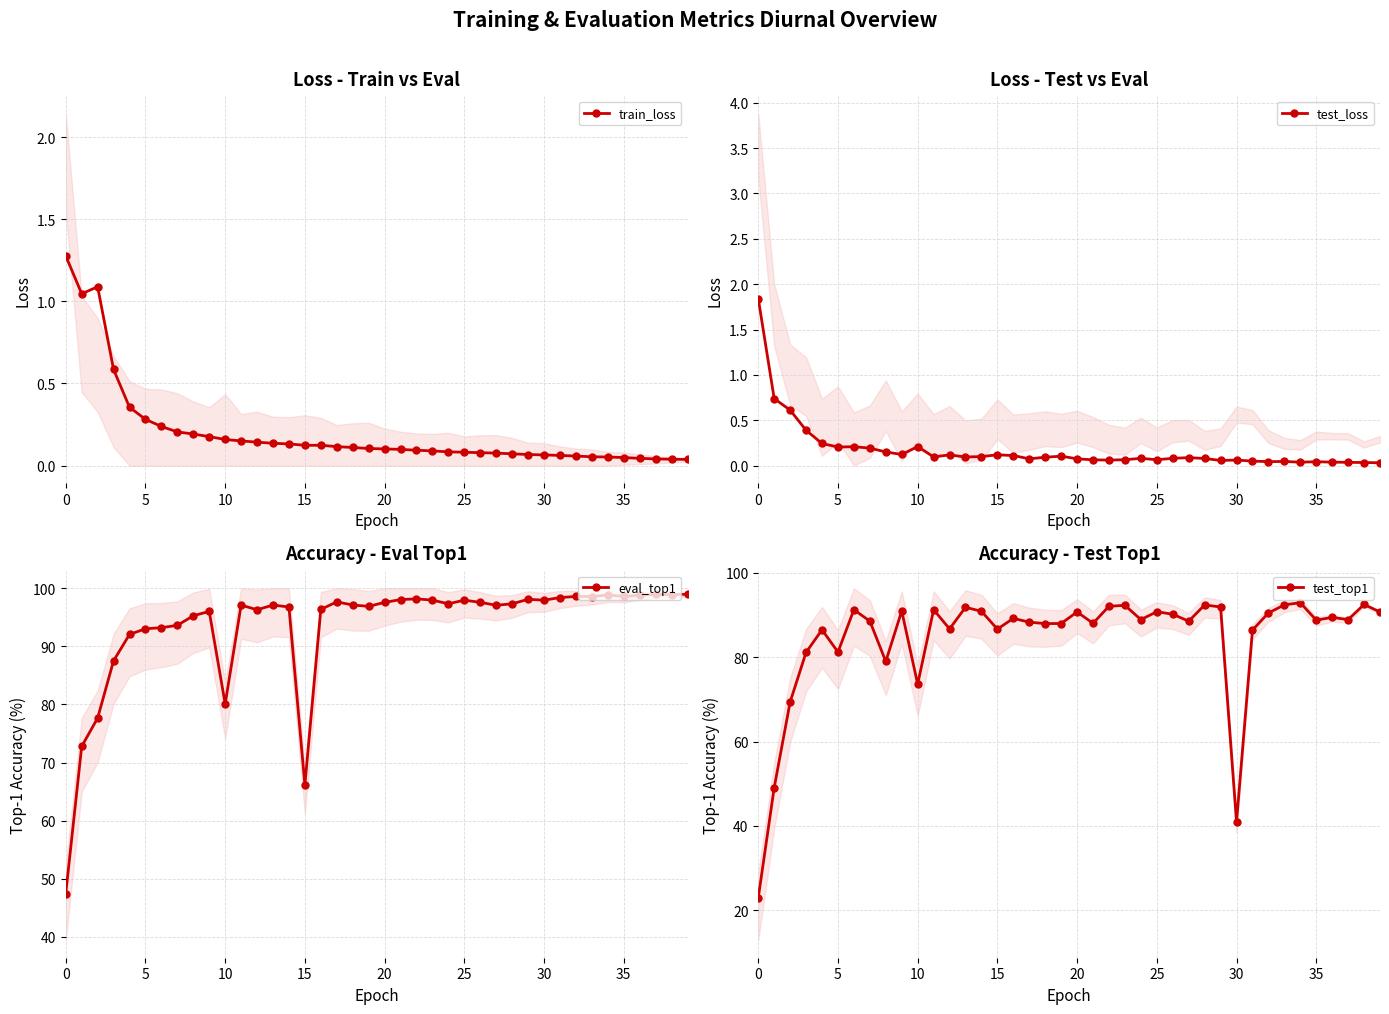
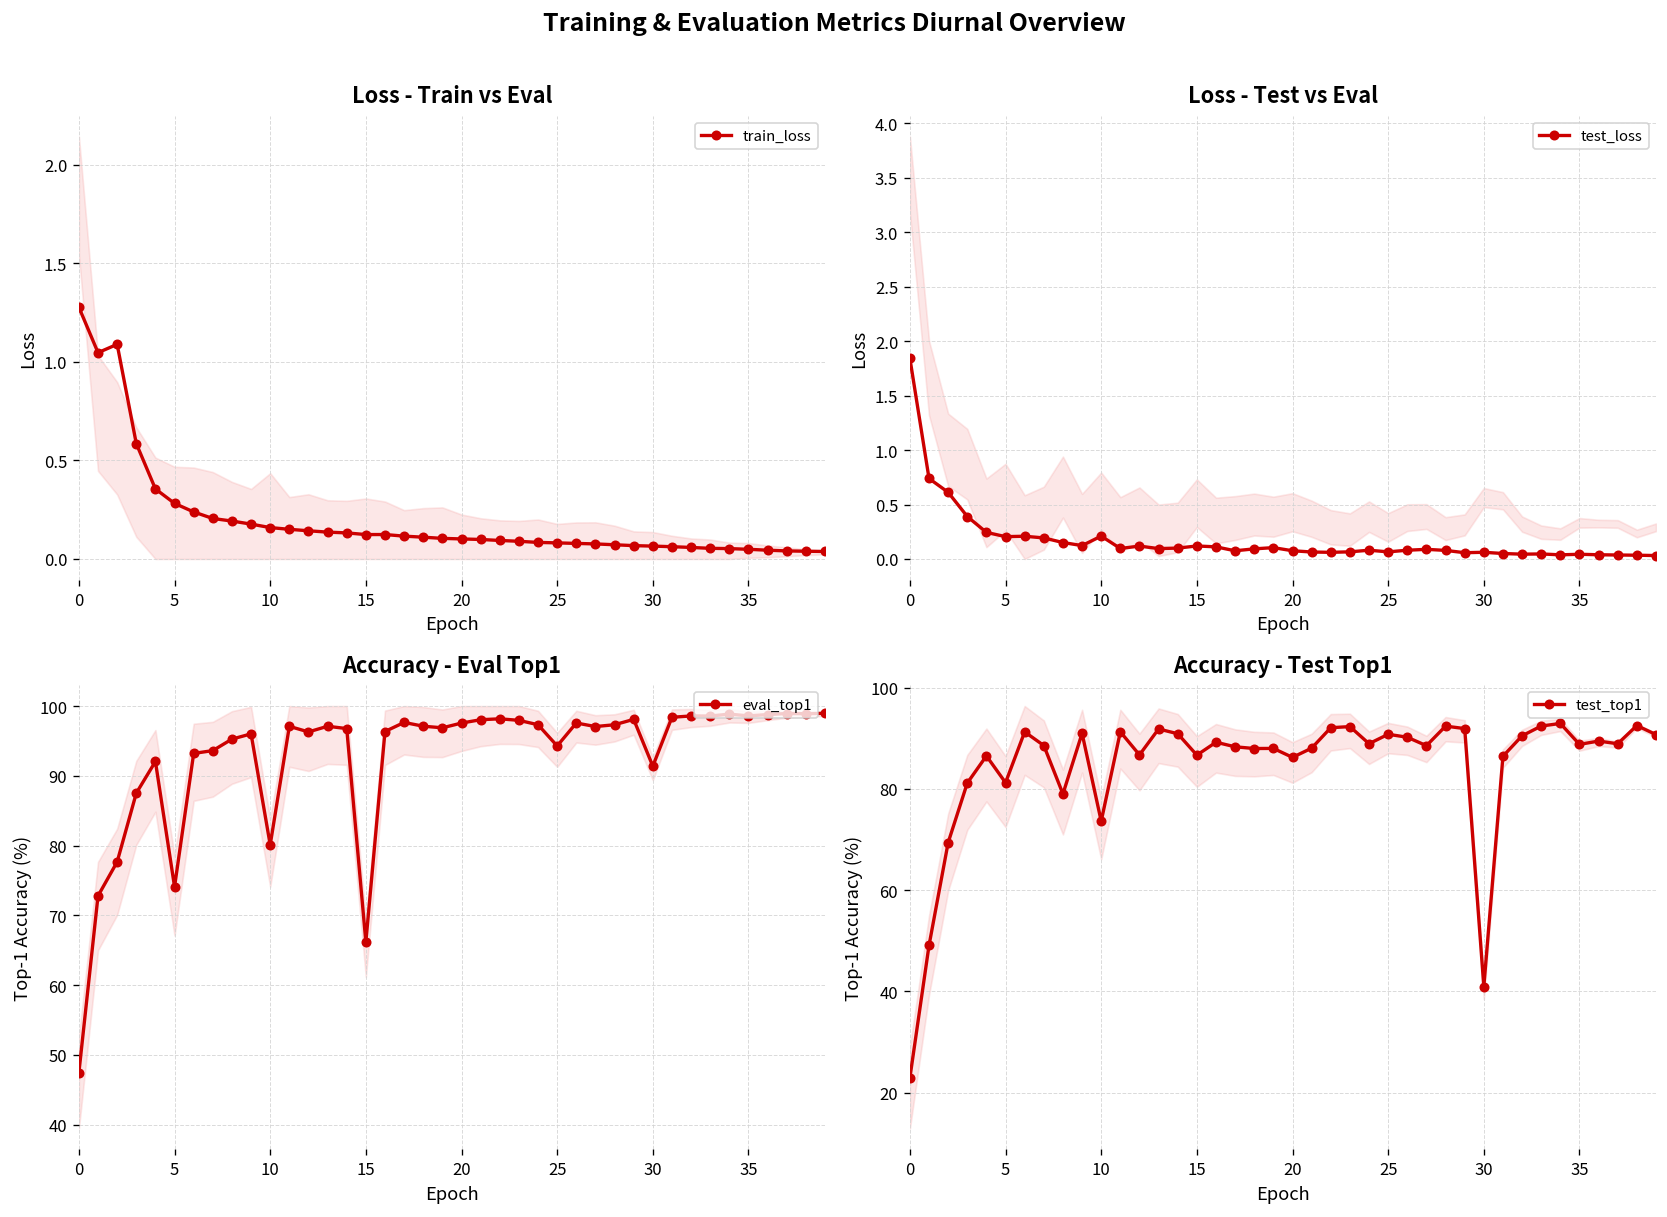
Accuracy - Eval Top1, eval_top1, 5: 93 -> 74
Accuracy - Eval Top1, eval_top1, 25: 98 -> 94
Accuracy - Eval Top1, eval_top1, 30: 98 -> 91
Accuracy - Test Top1, test_top1, 20: 91 -> 86
